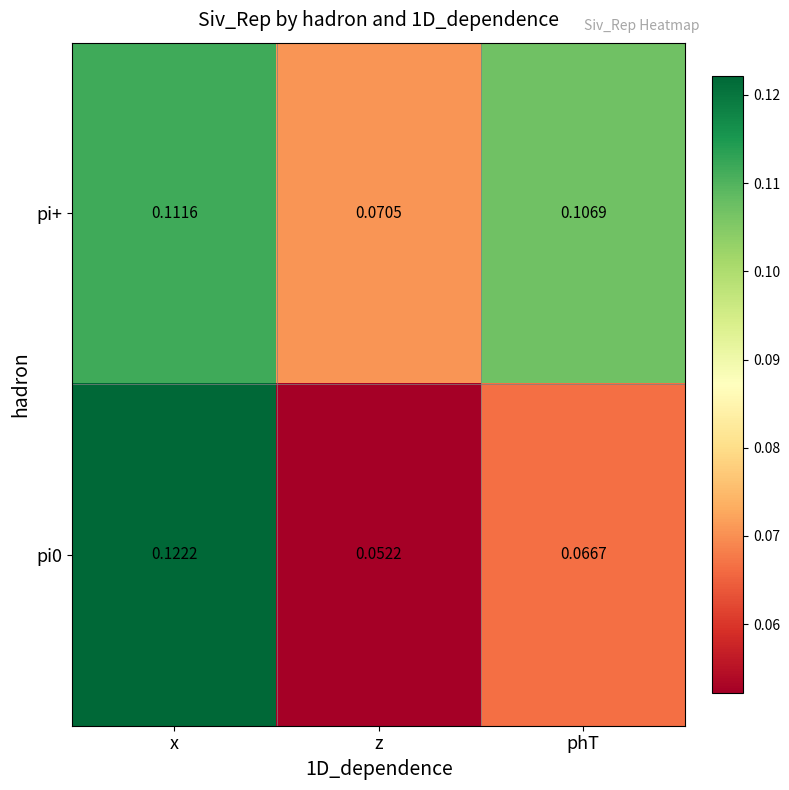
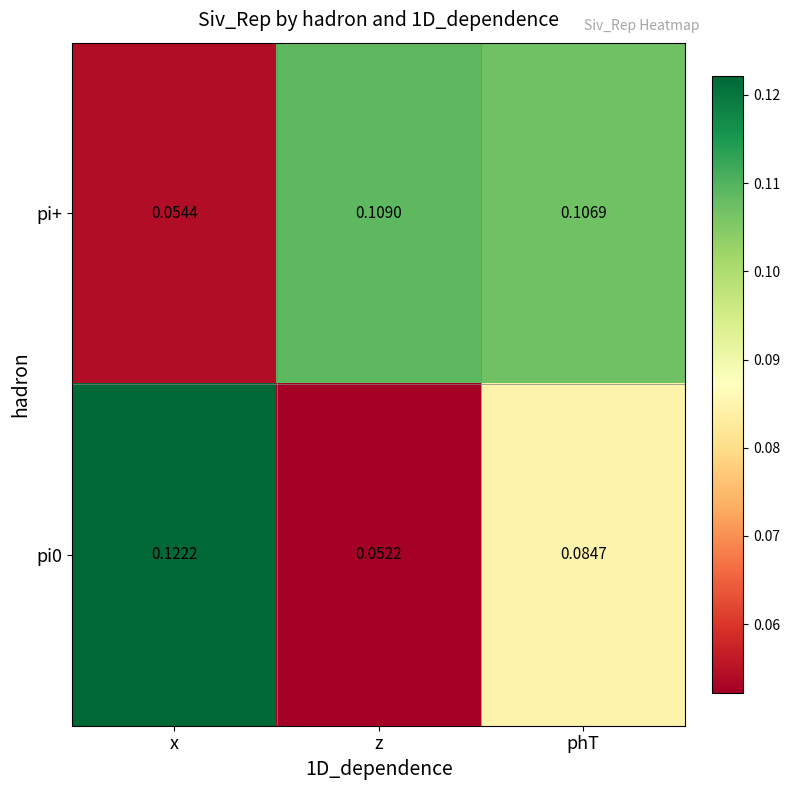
pi+, x: 0.1116 -> 0.0544
pi+, z: 0.0705 -> 0.1090
pi0, phT: 0.0667 -> 0.0847
